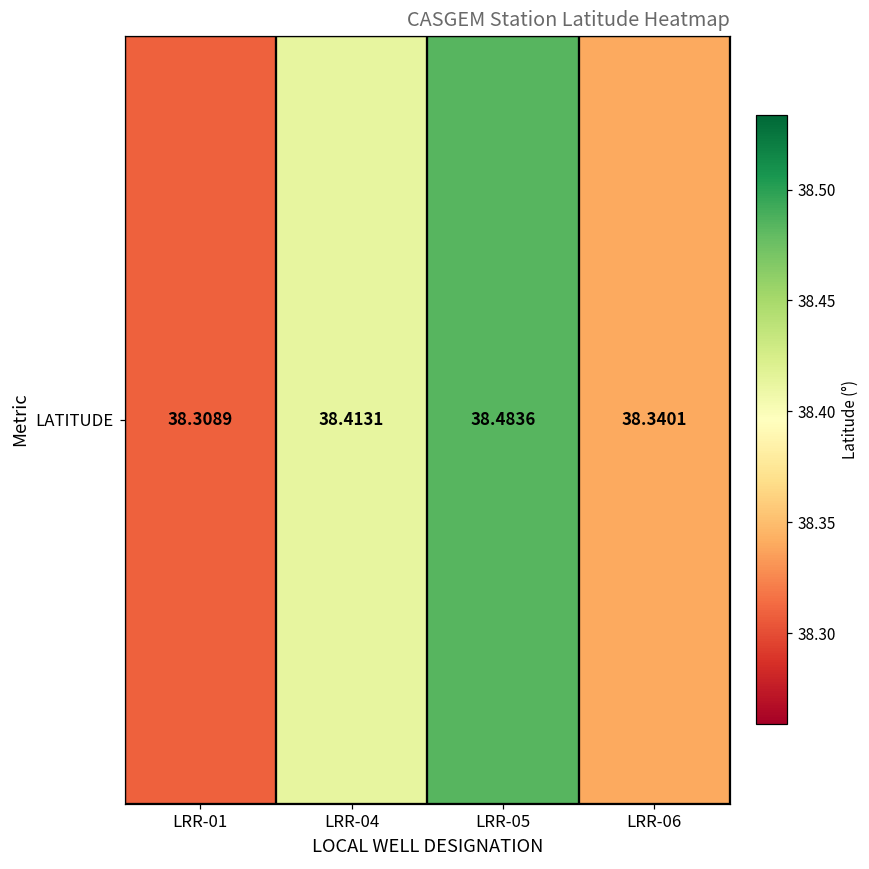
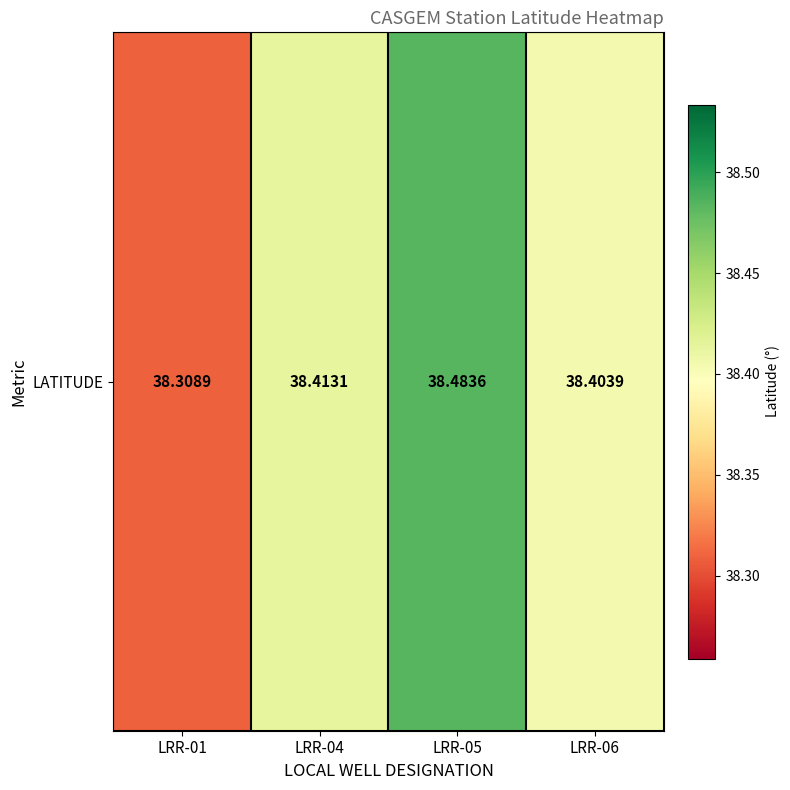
LATITUDE, LRR-06: 38.3401 -> 38.4039
